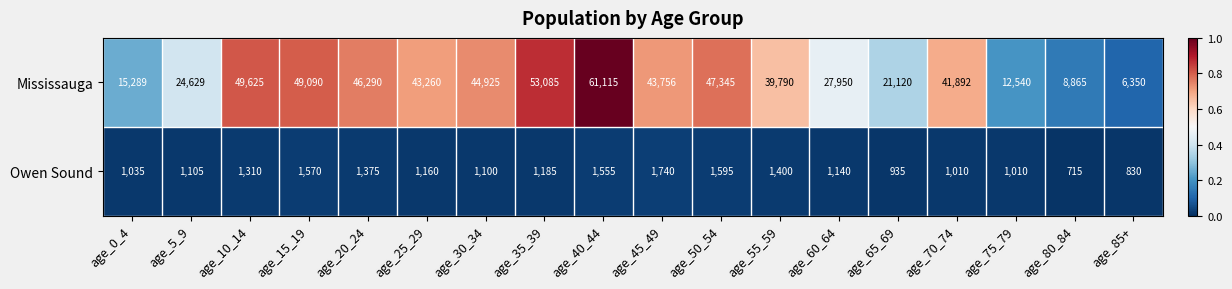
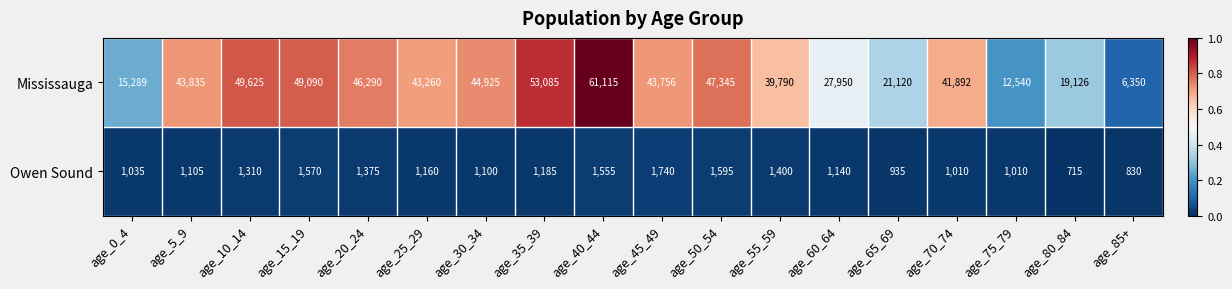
Mississauga, age_5_9: 24,629 -> 43,835
Mississauga, age_80_84: 8,865 -> 19,126
